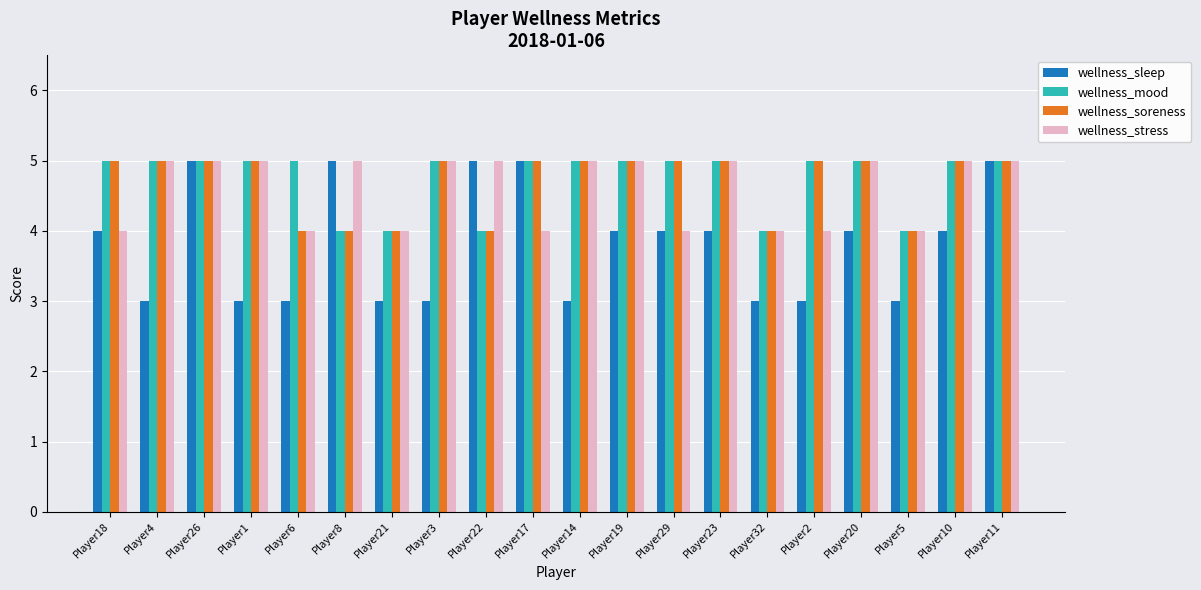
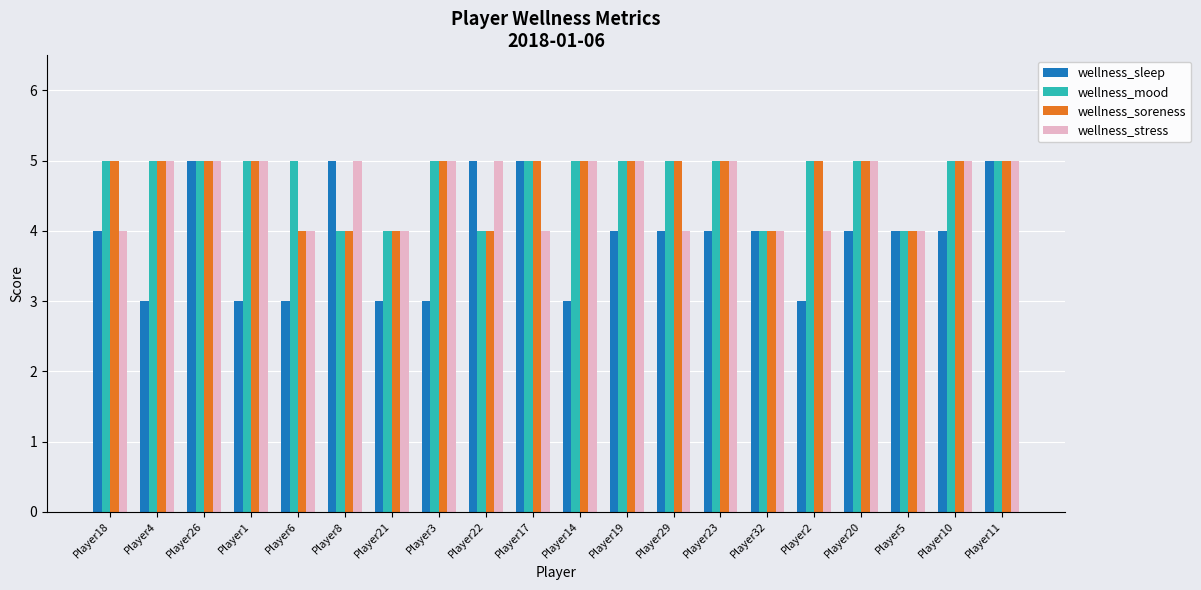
wellness_sleep, Player32: 3 -> 4
wellness_sleep, Player5: 3 -> 4
